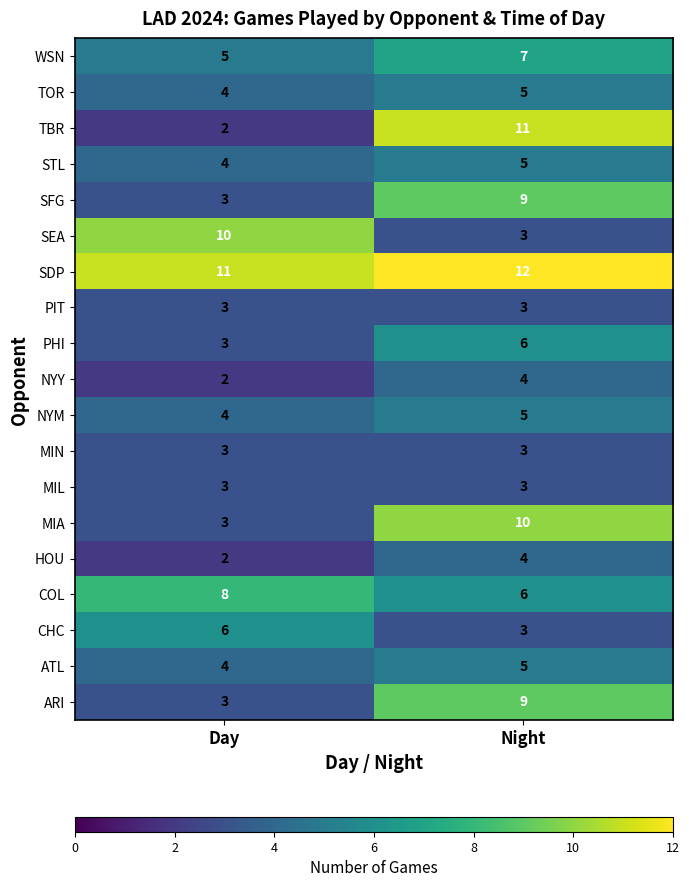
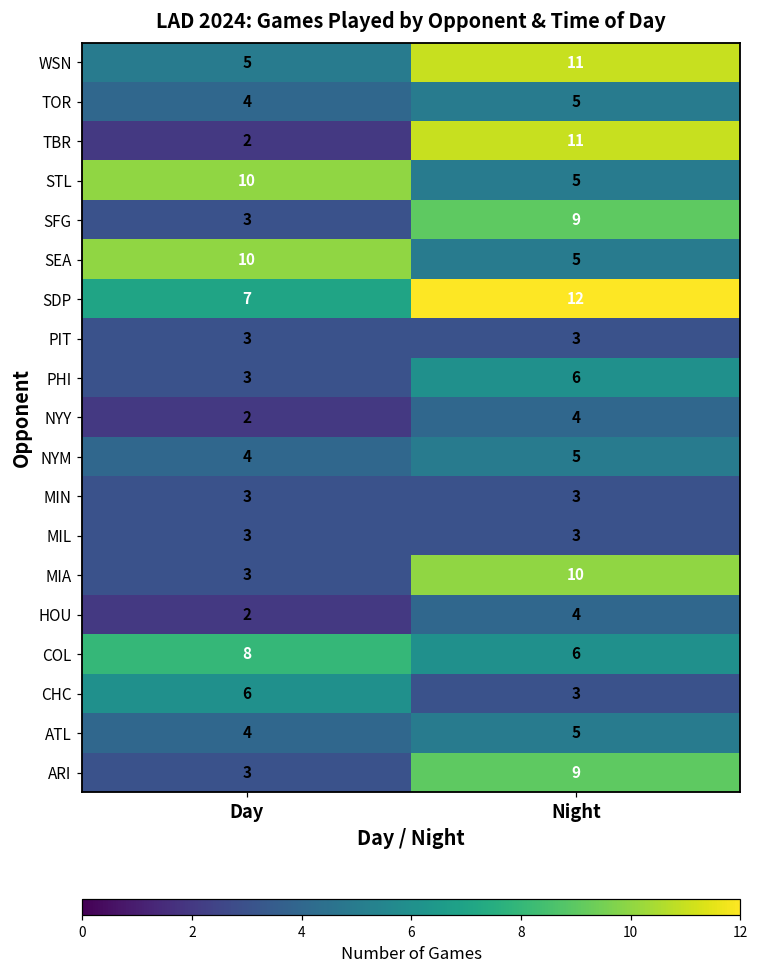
WSN, Night: 7 -> 11
STL, Day: 4 -> 10
SEA, Night: 3 -> 5
SDP, Day: 11 -> 7
